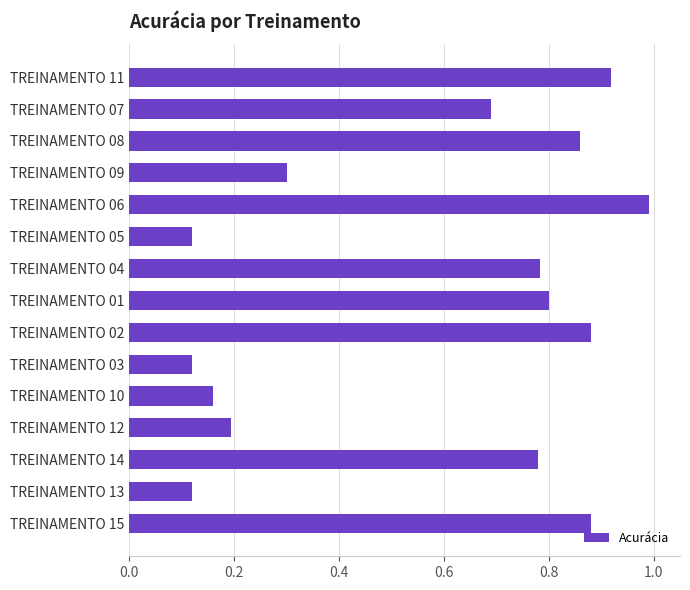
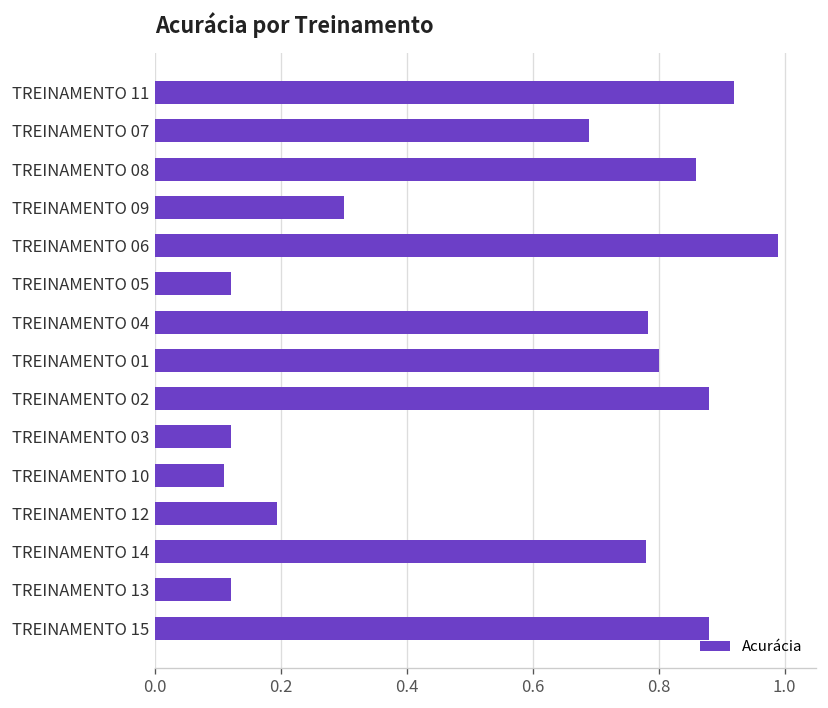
TREINAMENTO 10: 0.16 -> 0.11
